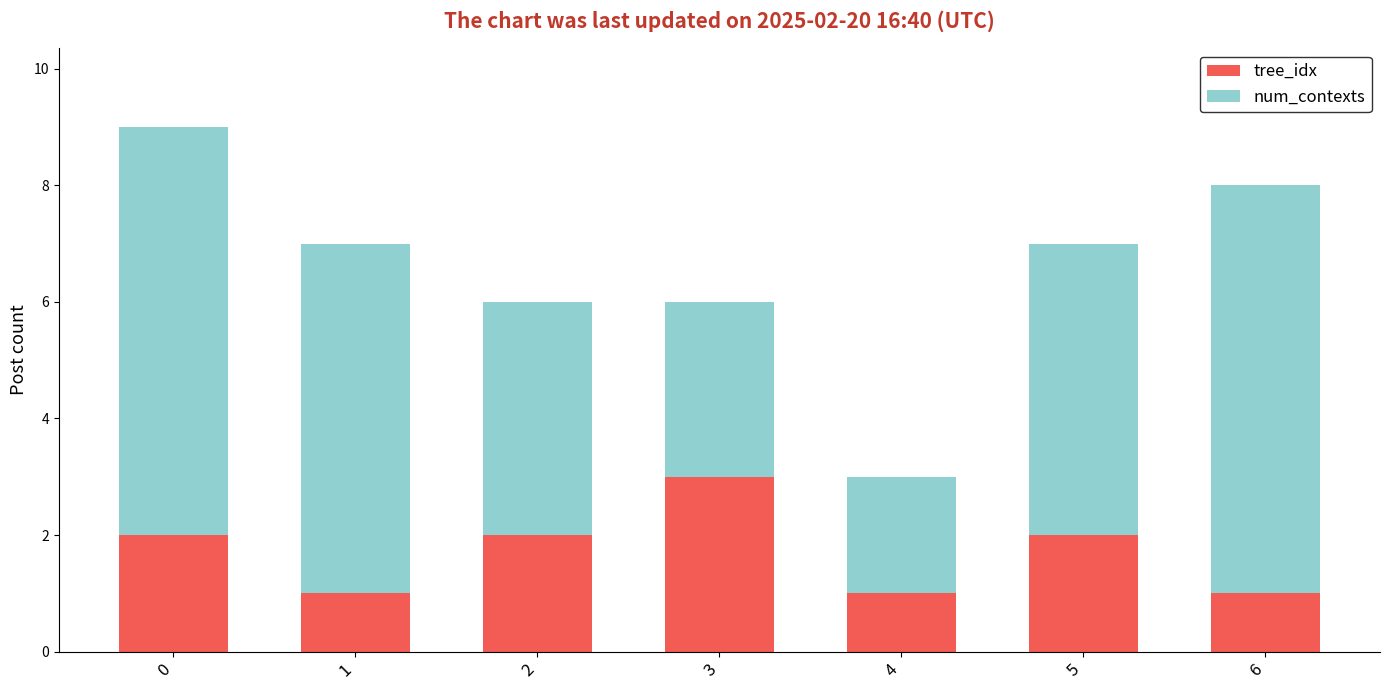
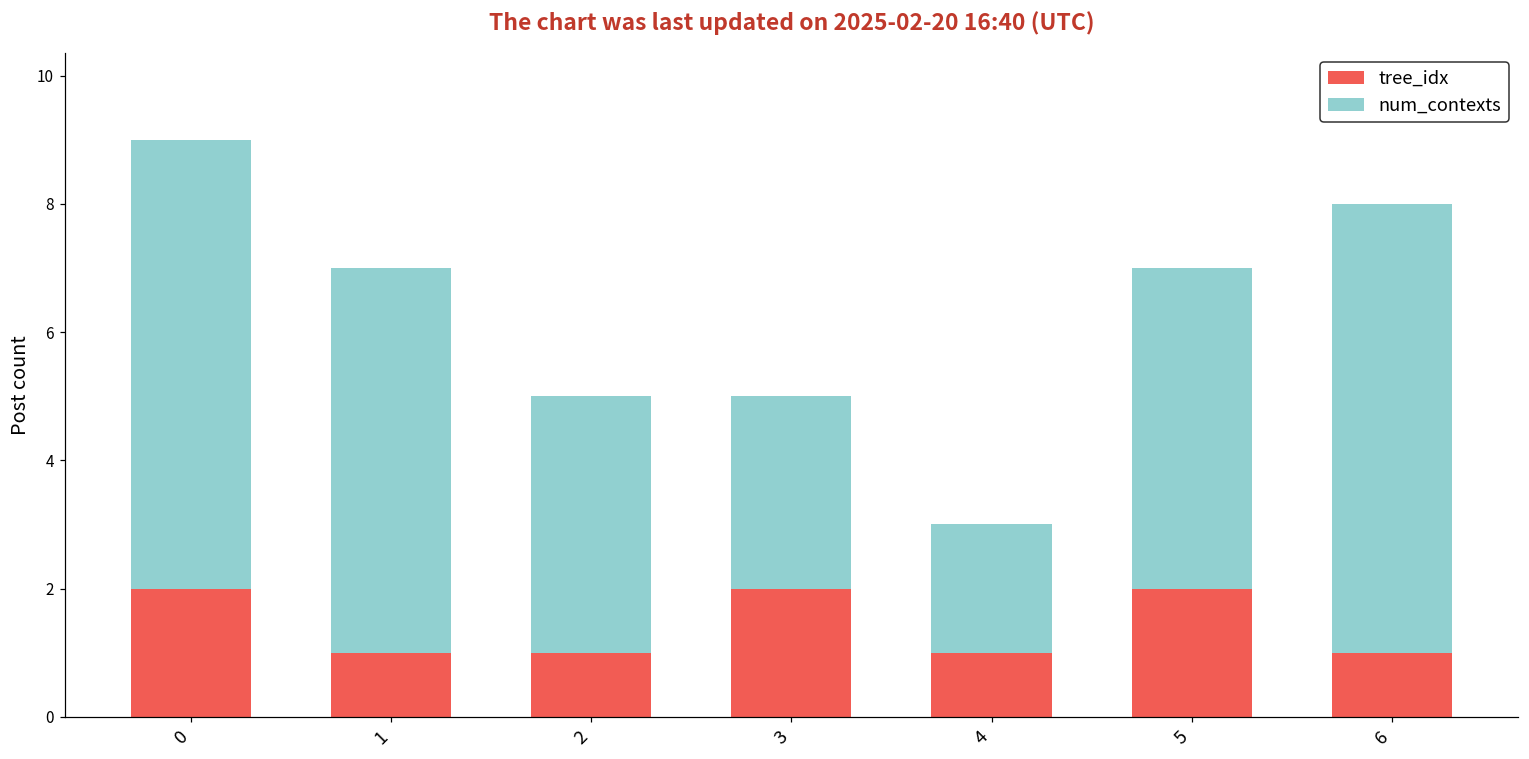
tree_idx, 2: 2 -> 1
tree_idx, 3: 3 -> 2
